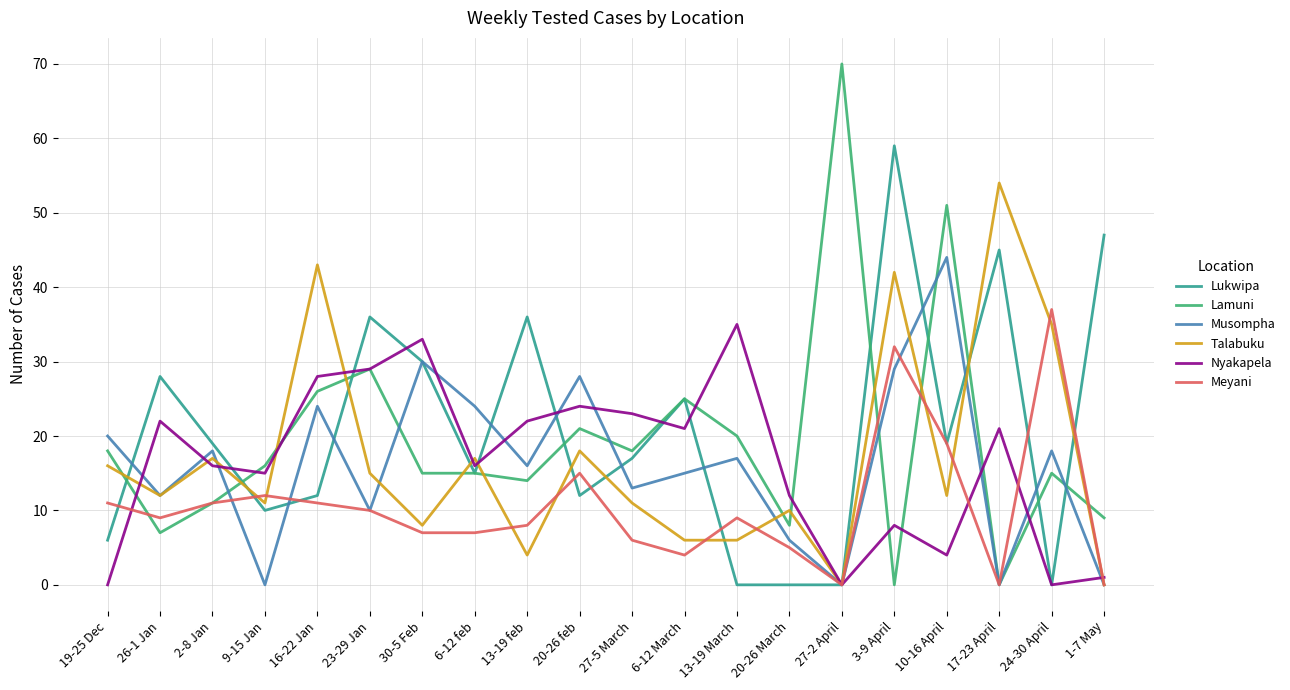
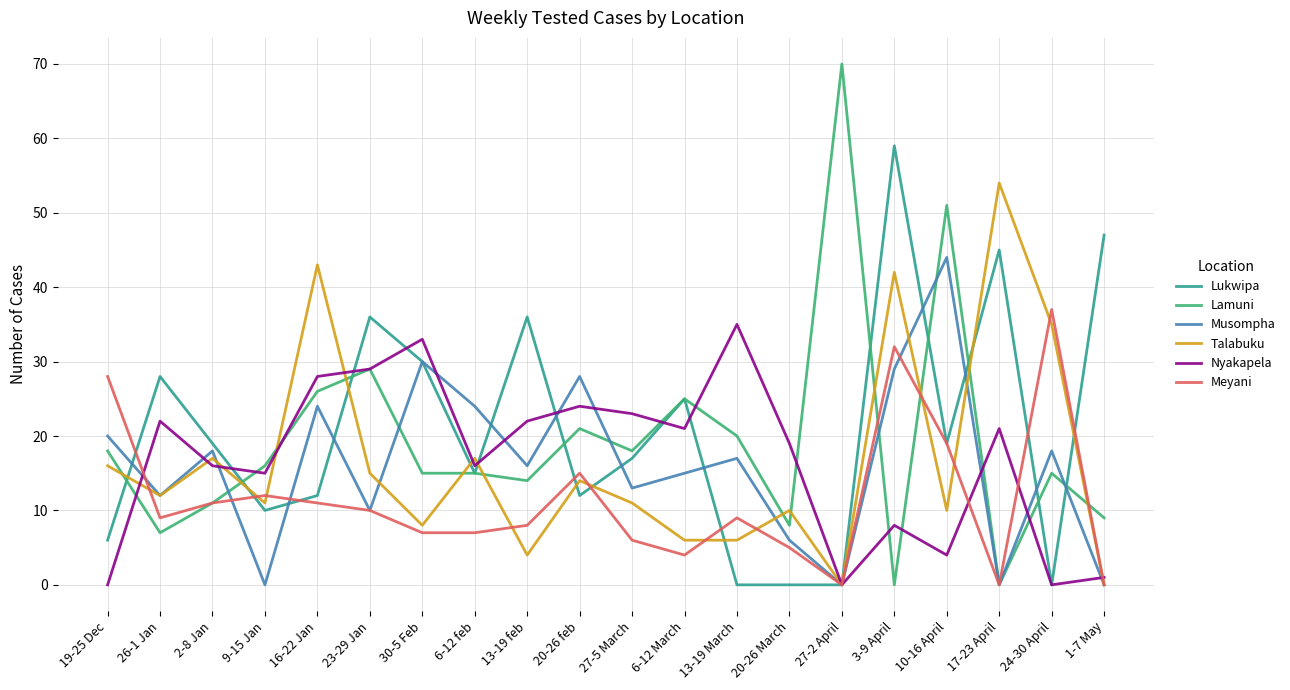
Meyani, 19-25 Dec: 11 -> 28
Talabuku, 20-26 feb: 18 -> 14
Nyakapela, 20-26 March: 12 -> 19
Talabuku, 10-16 April: 12 -> 10
